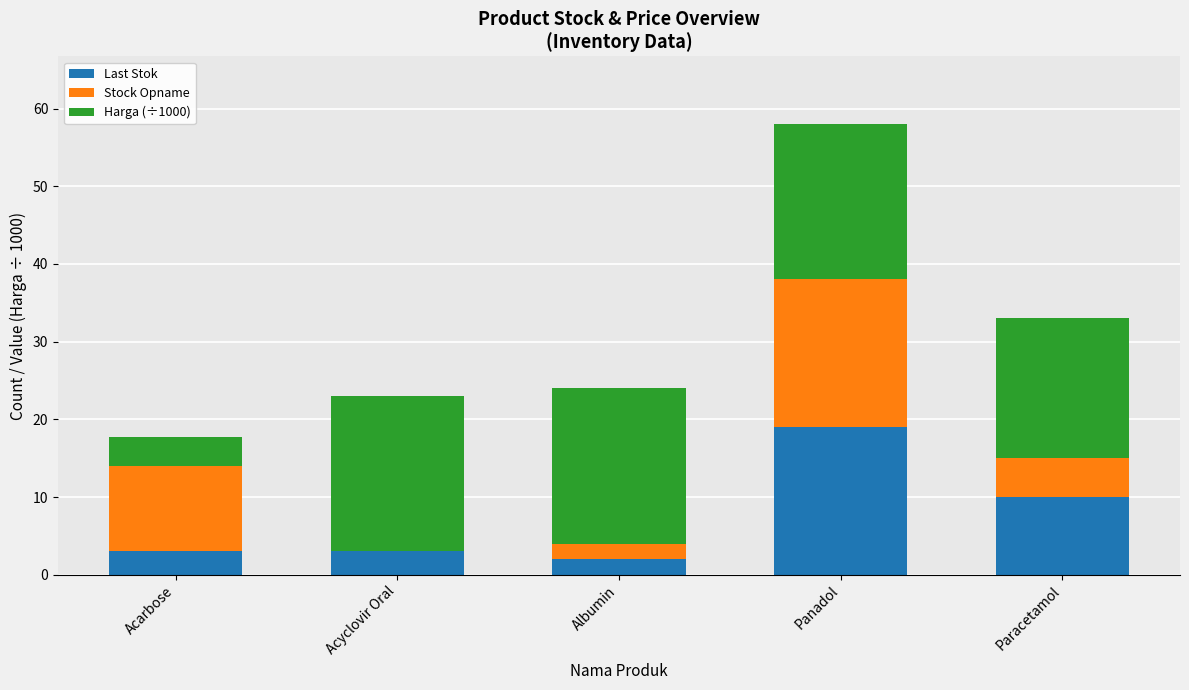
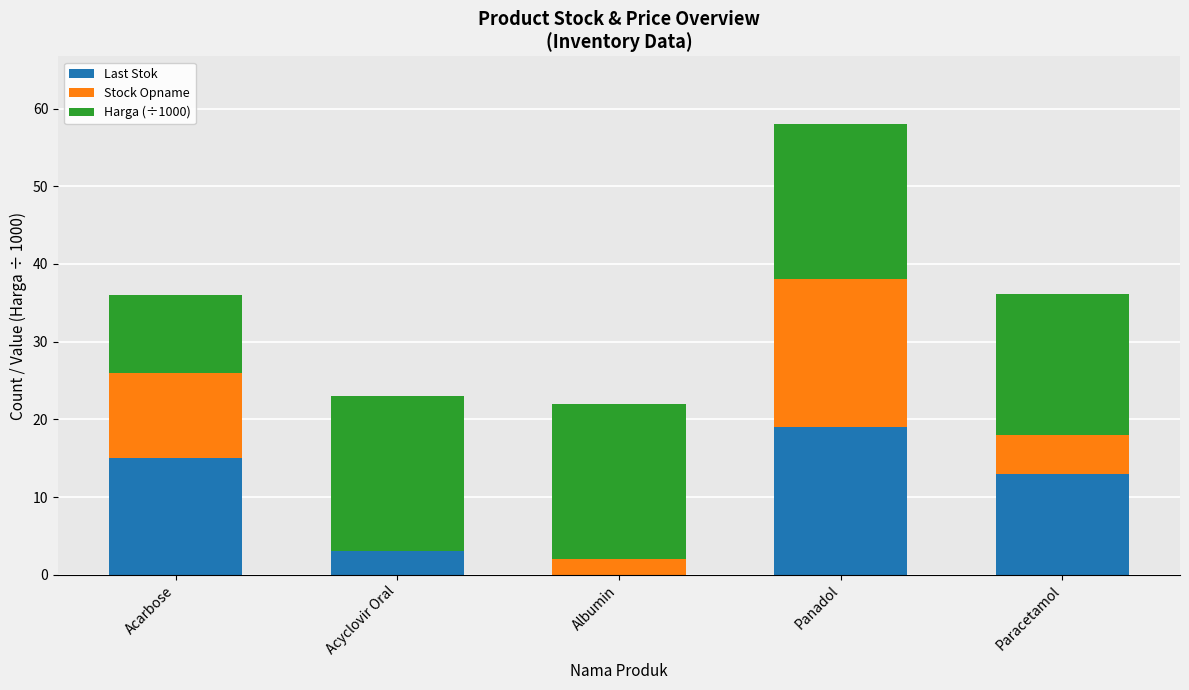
Last Stok, Acarbose: 3 -> 15
Harga (÷1000), Acarbose: 4 -> 10
Last Stok, Albumin: 2 -> 0
Last Stok, Paracetamol: 10 -> 13
